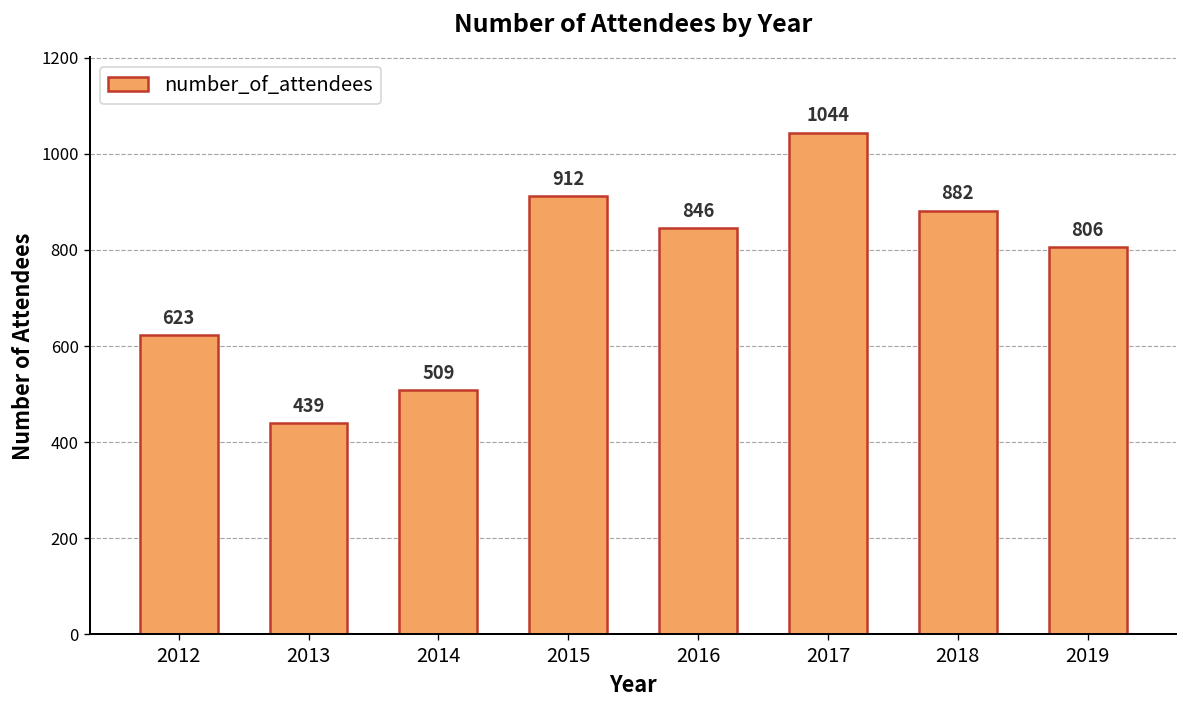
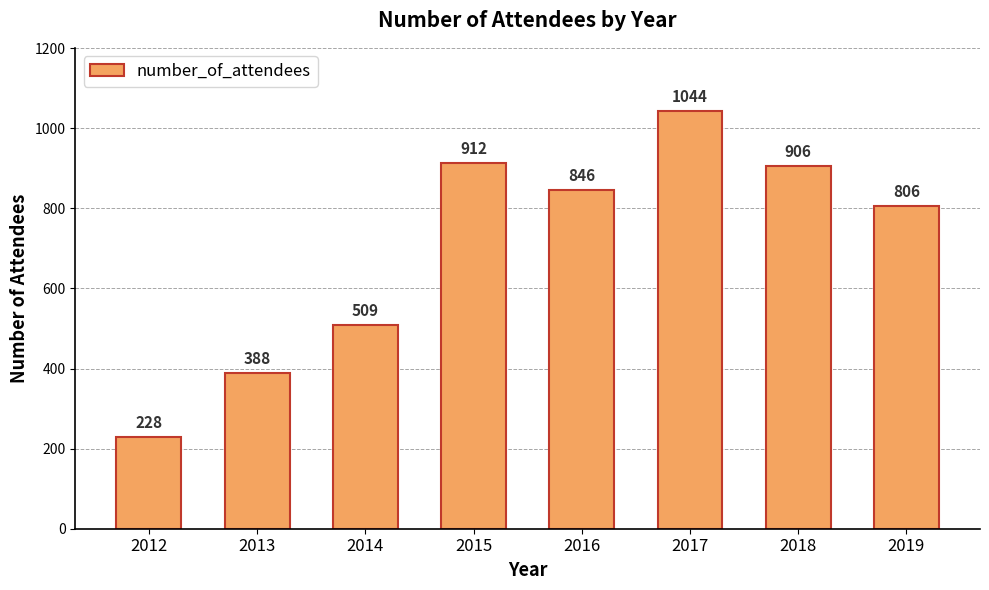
2012: 623 -> 228
2013: 439 -> 388
2018: 882 -> 906
